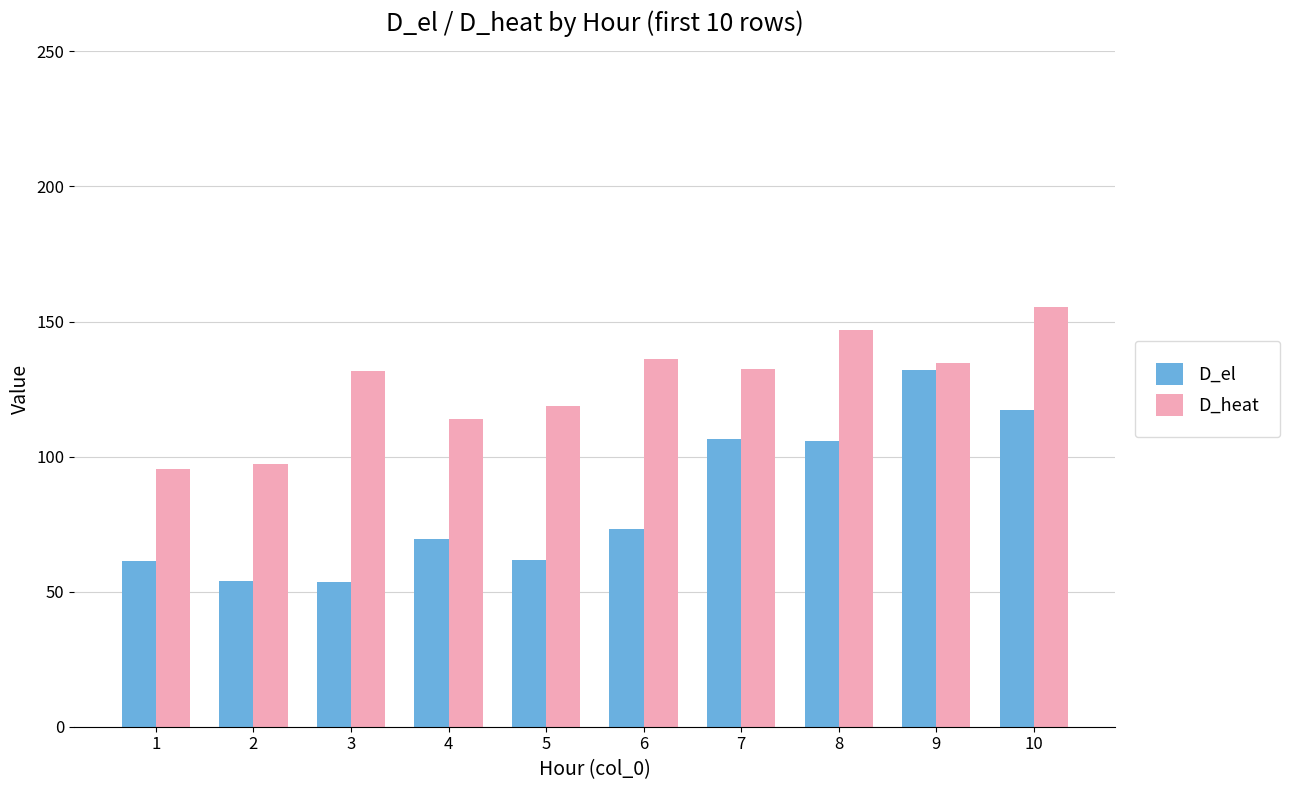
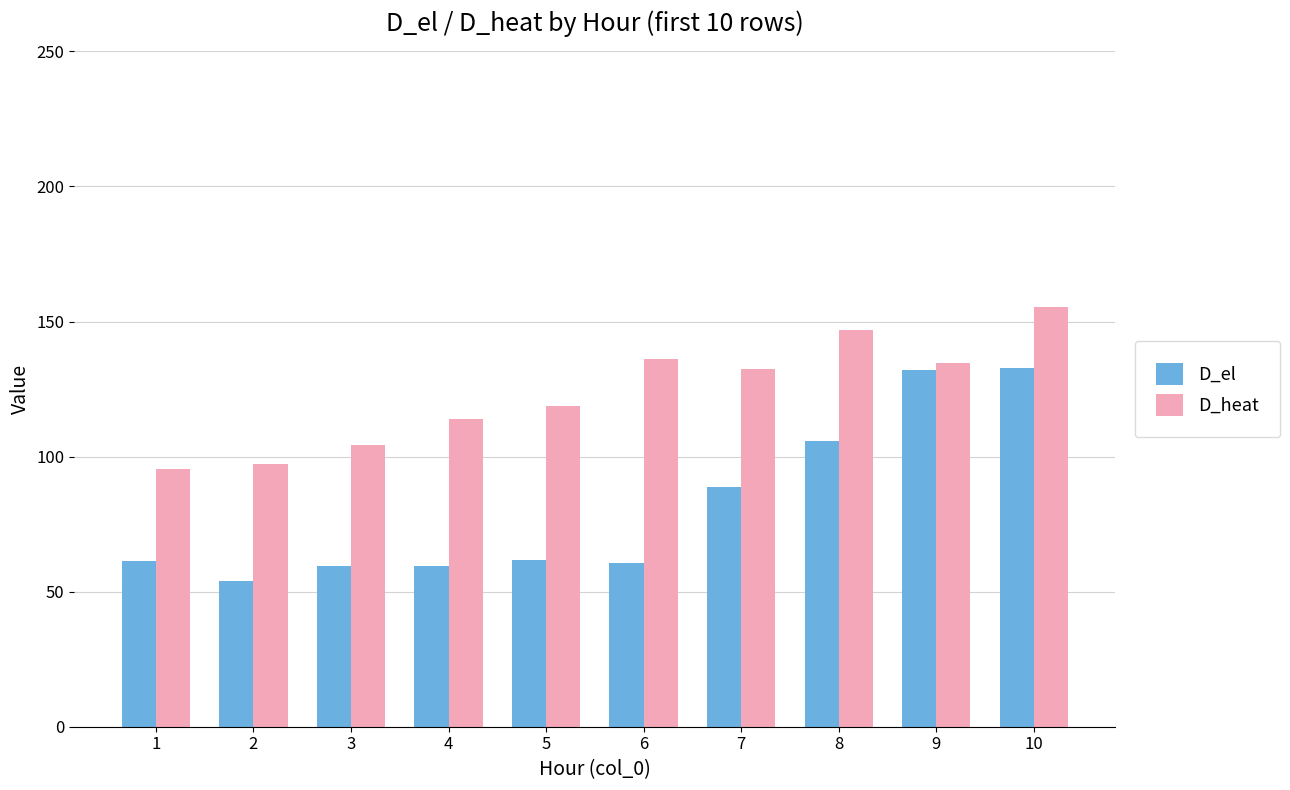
D_el, 3: 54 -> 60
D_heat, 3: 132 -> 104
D_el, 4: 69 -> 60
D_el, 6: 73 -> 61
D_el, 7: 107 -> 89
D_el, 10: 117 -> 133
